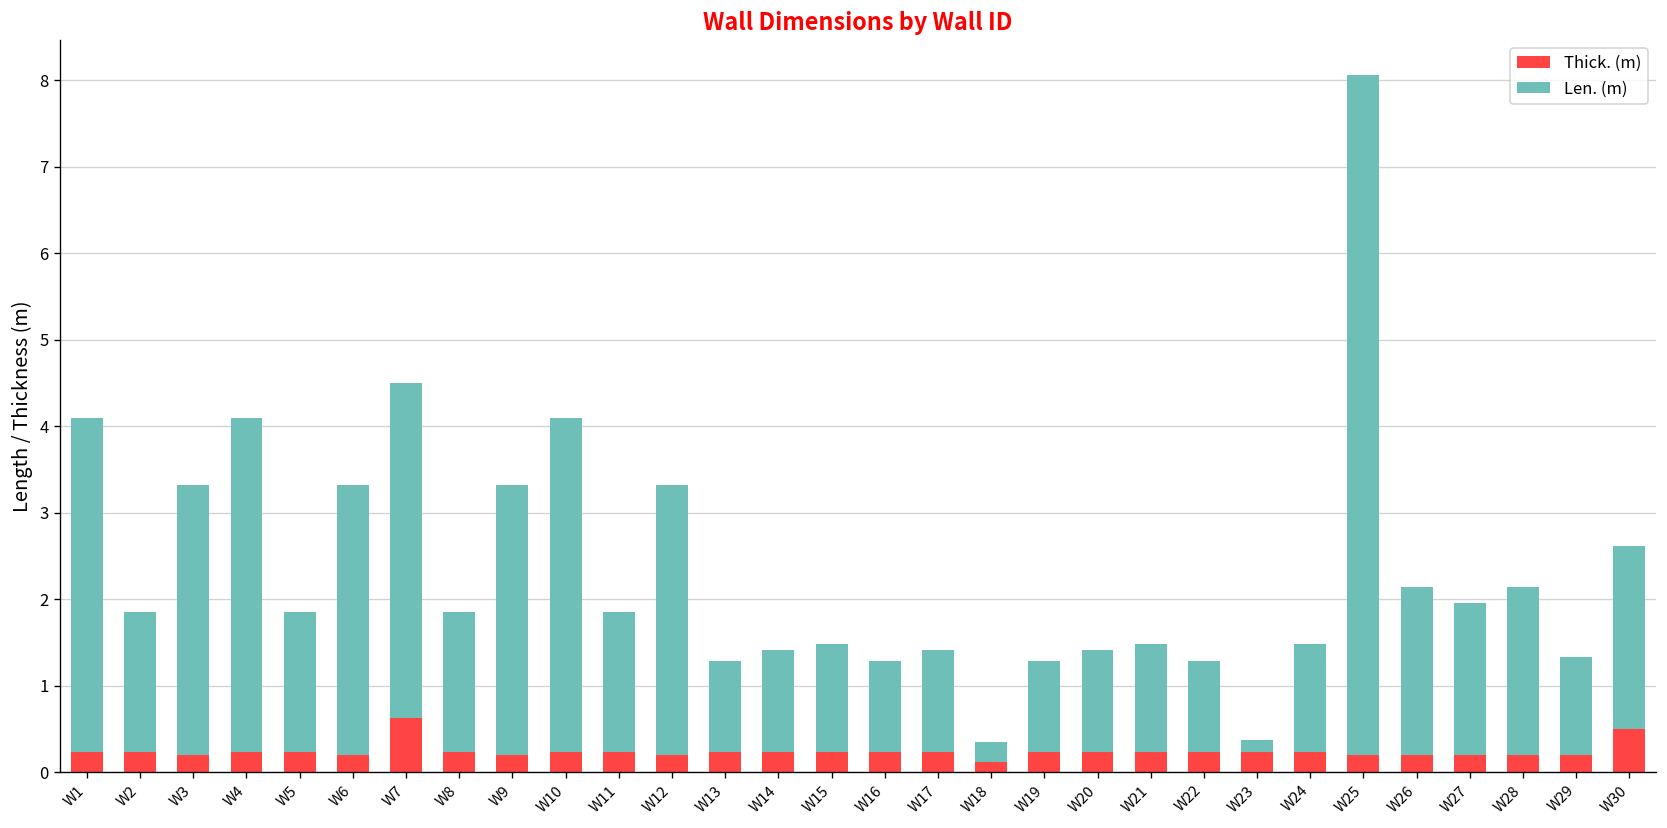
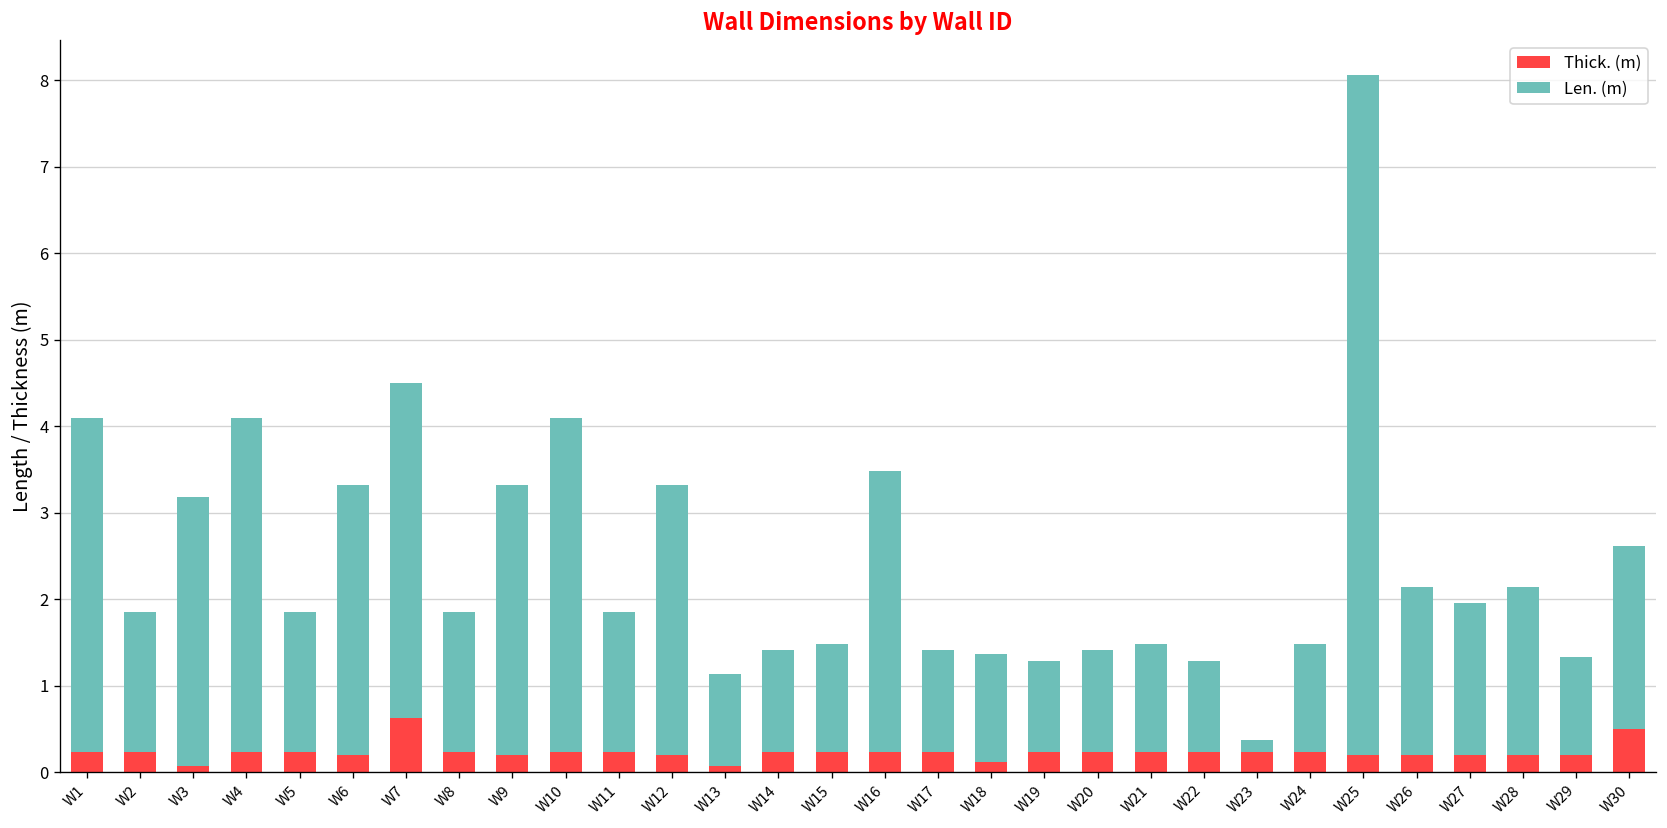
Thick. (m), W3: 0.2 -> 0.1
Thick. (m), W13: 0.2 -> 0.1
Len. (m), W16: 1.1 -> 3.2
Len. (m), W18: 0.2 -> 1.2
